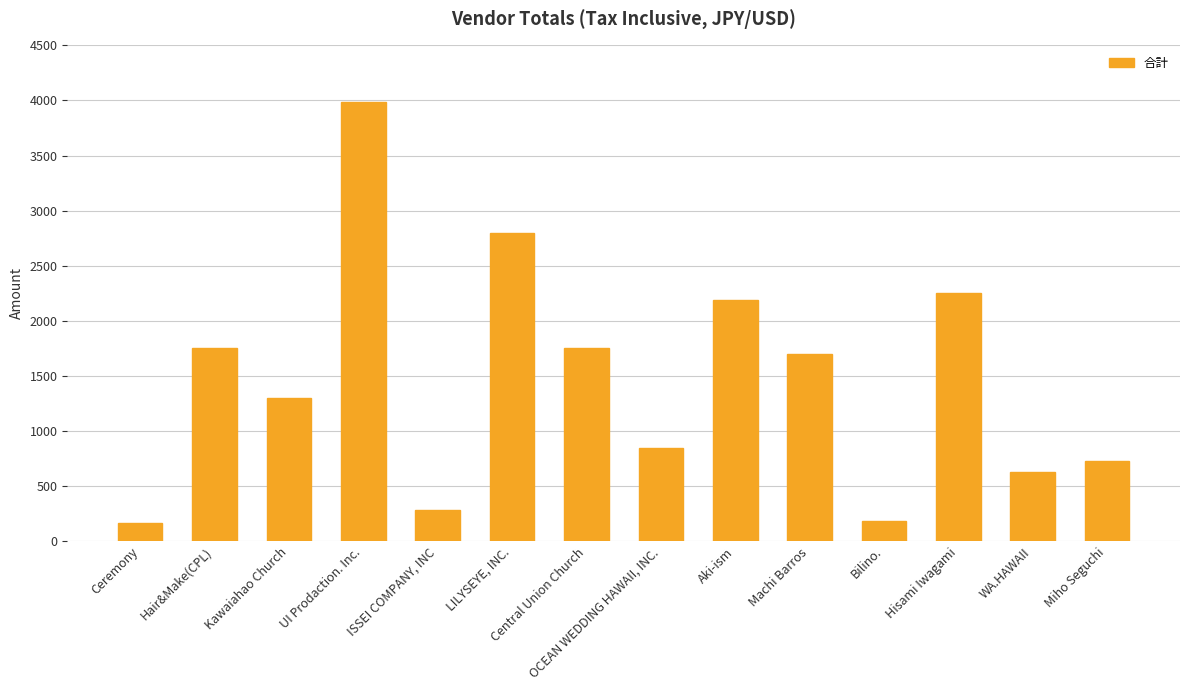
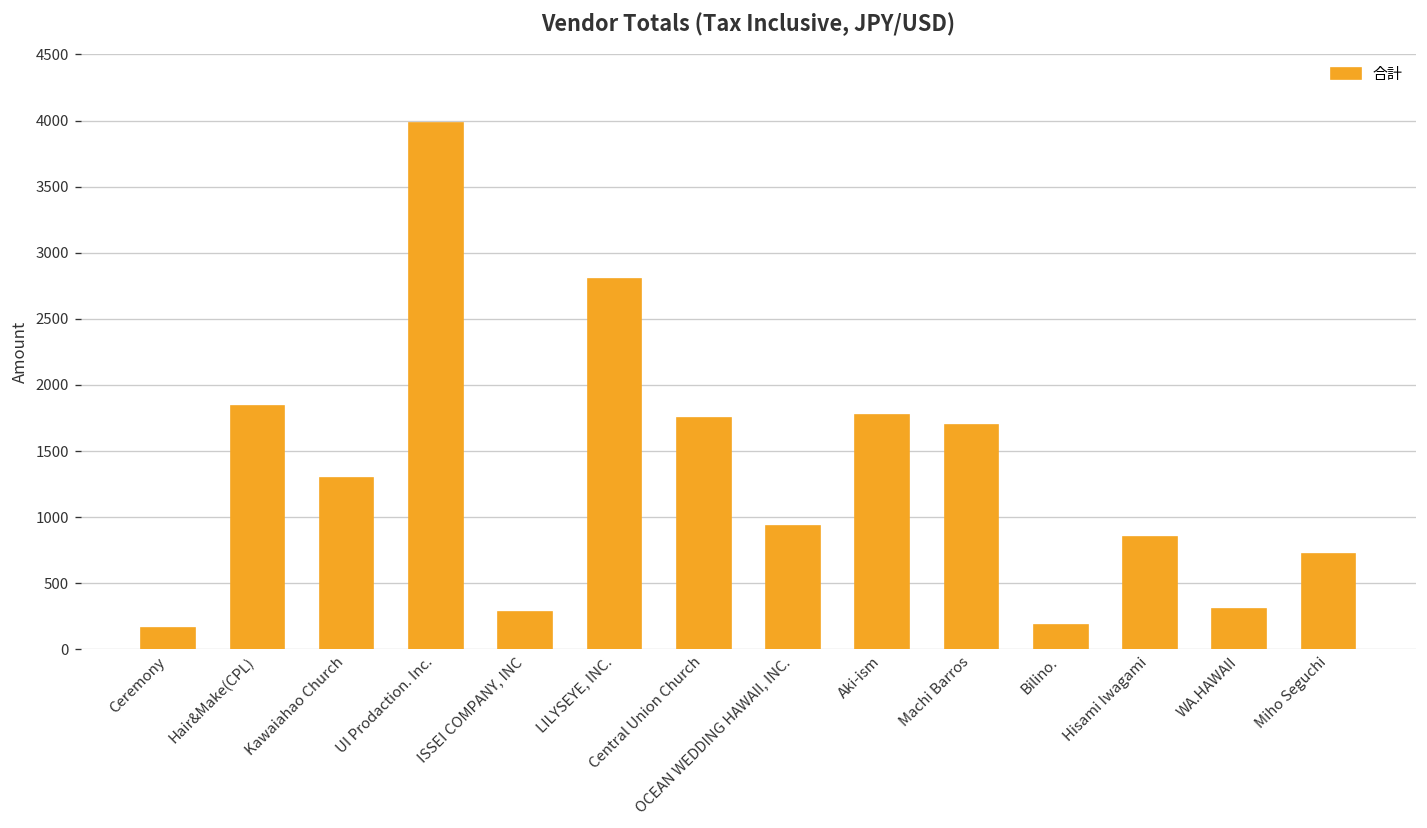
Hair&Make(CPL): 1750 -> 1840
OCEAN WEDDING HAWAII, INC.: 840 -> 940
Aki-ism: 2190 -> 1770
Hisami Iwagami: 2250 -> 850
WA.HAWAII: 630 -> 300
